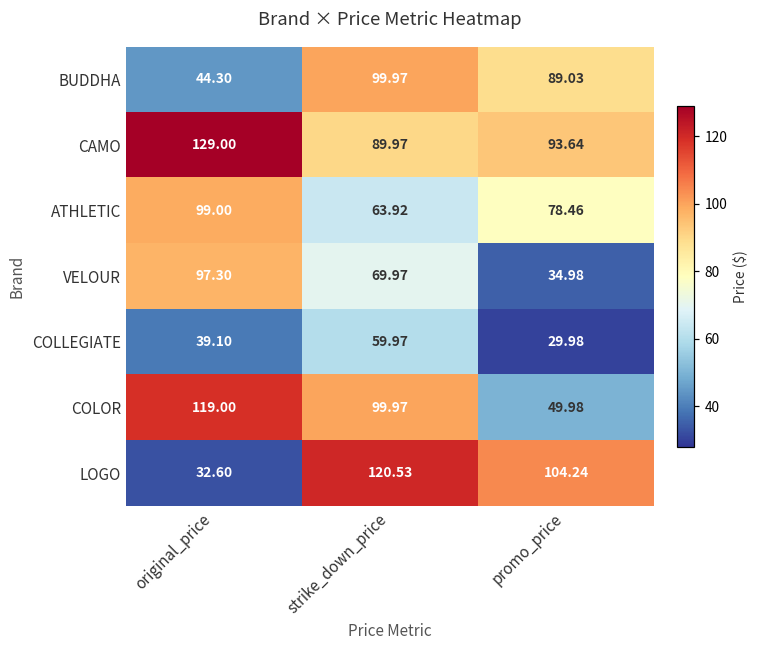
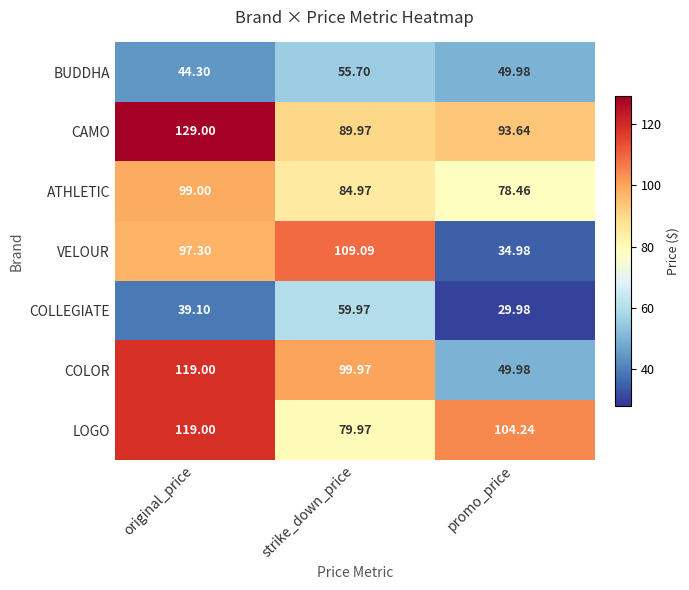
BUDDHA, strike_down_price: 99.97 -> 55.70
BUDDHA, promo_price: 89.03 -> 49.98
ATHLETIC, strike_down_price: 63.92 -> 84.97
VELOUR, strike_down_price: 69.97 -> 109.09
LOGO, original_price: 32.60 -> 119.00
LOGO, strike_down_price: 120.53 -> 79.97
